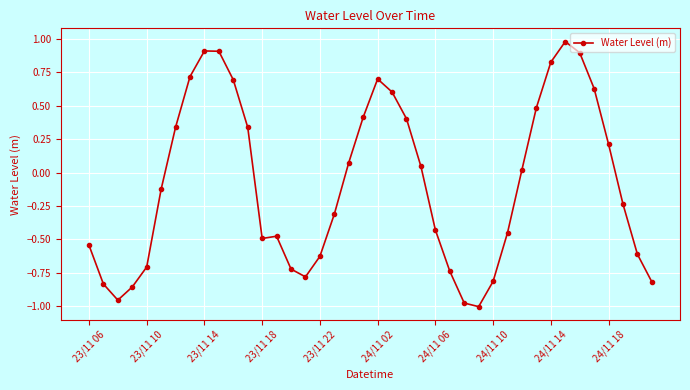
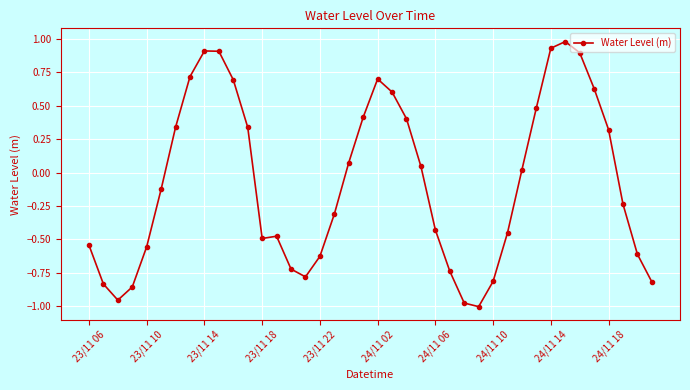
23/11 10: -0.71 -> -0.56
24/11 14: 0.83 -> 0.93
24/11 18: 0.21 -> 0.32
